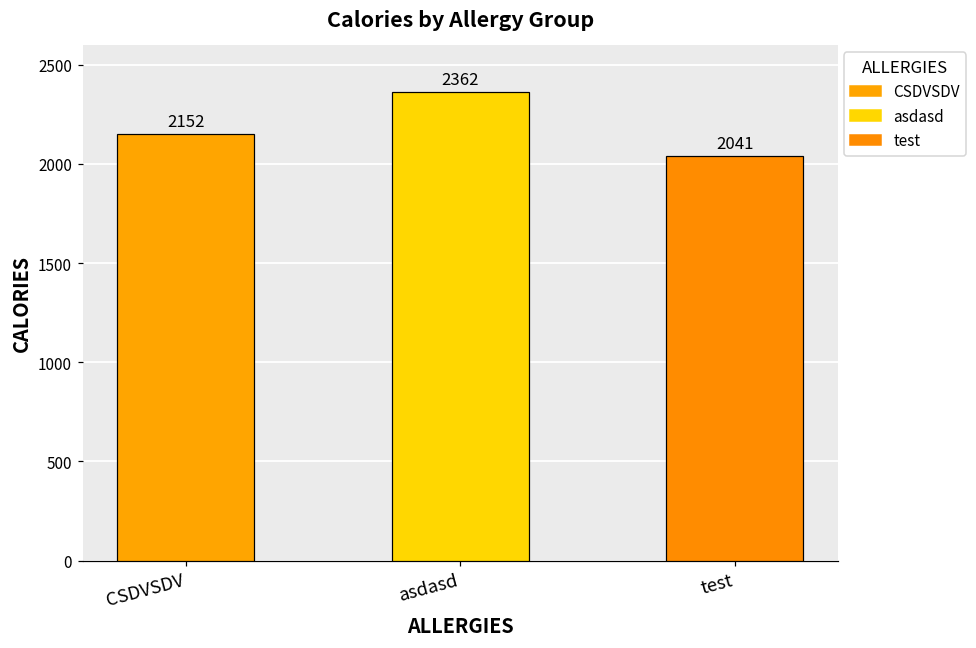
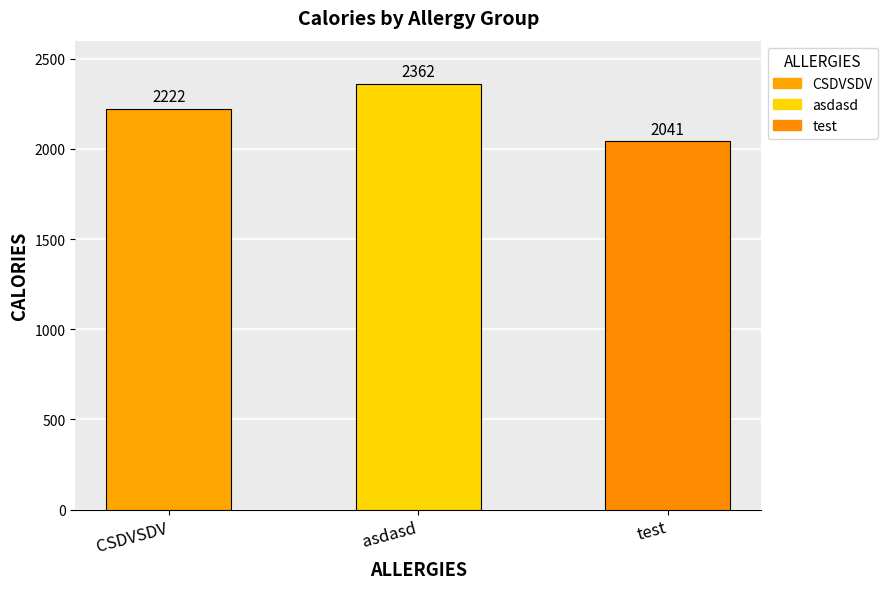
CSDVSDV: 2152 -> 2222
